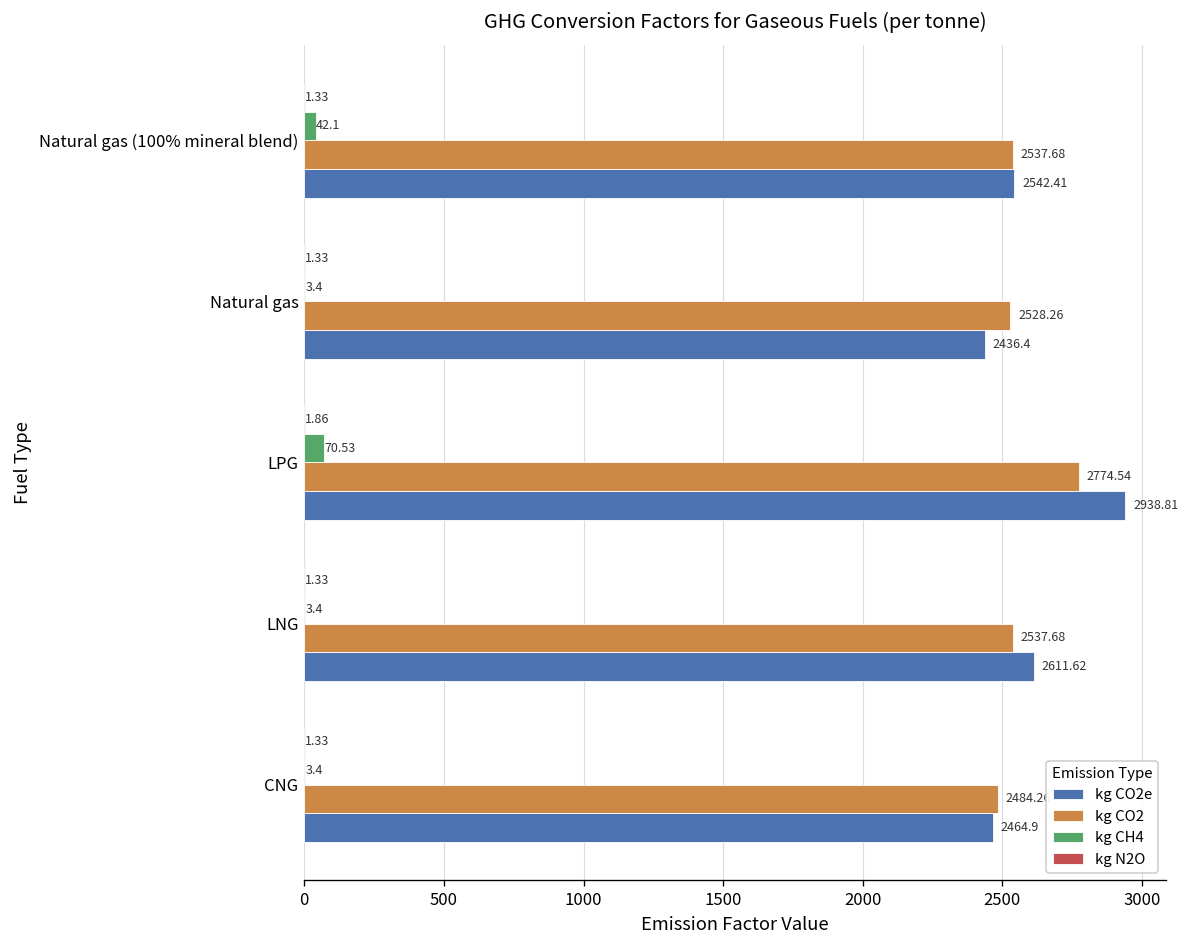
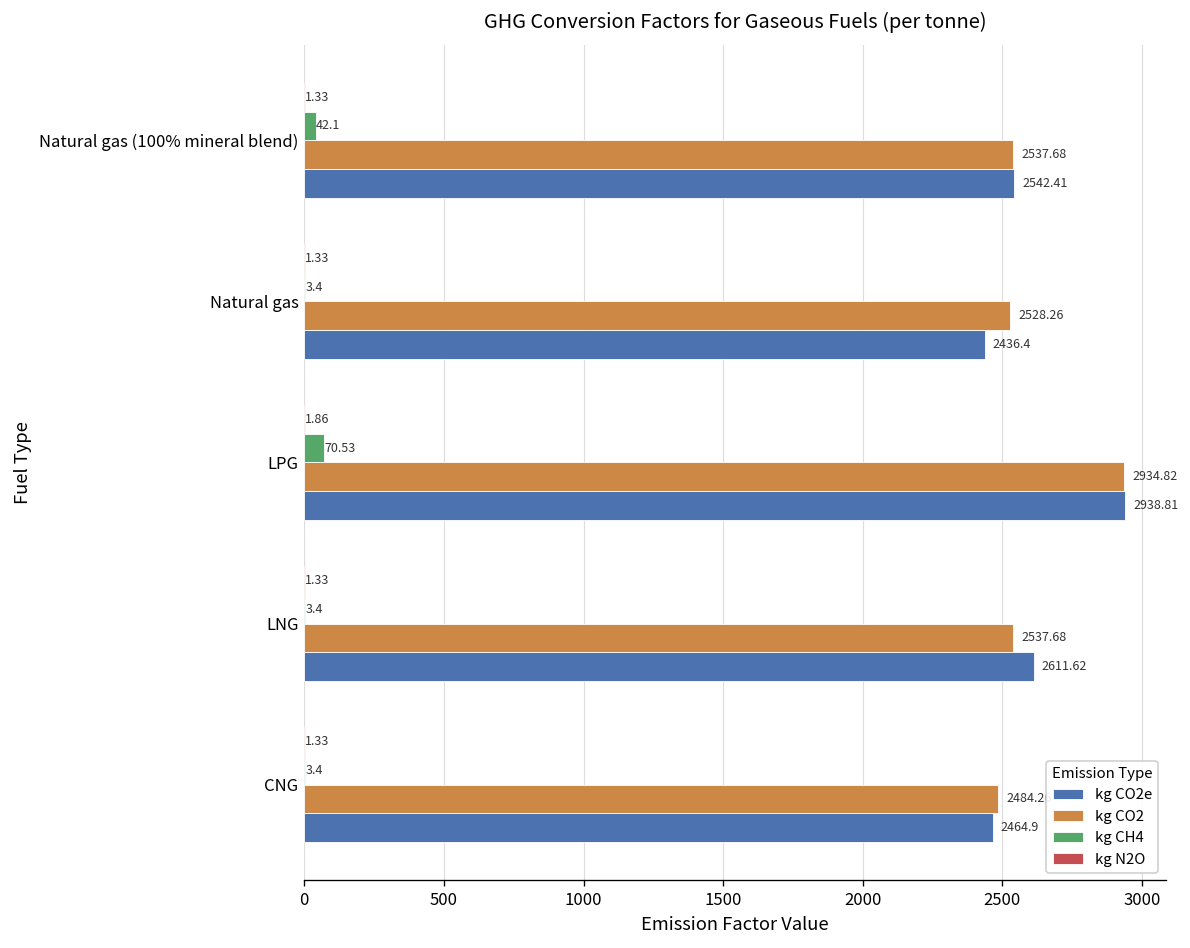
kg CO2, LPG: 2774.54 -> 2934.82
